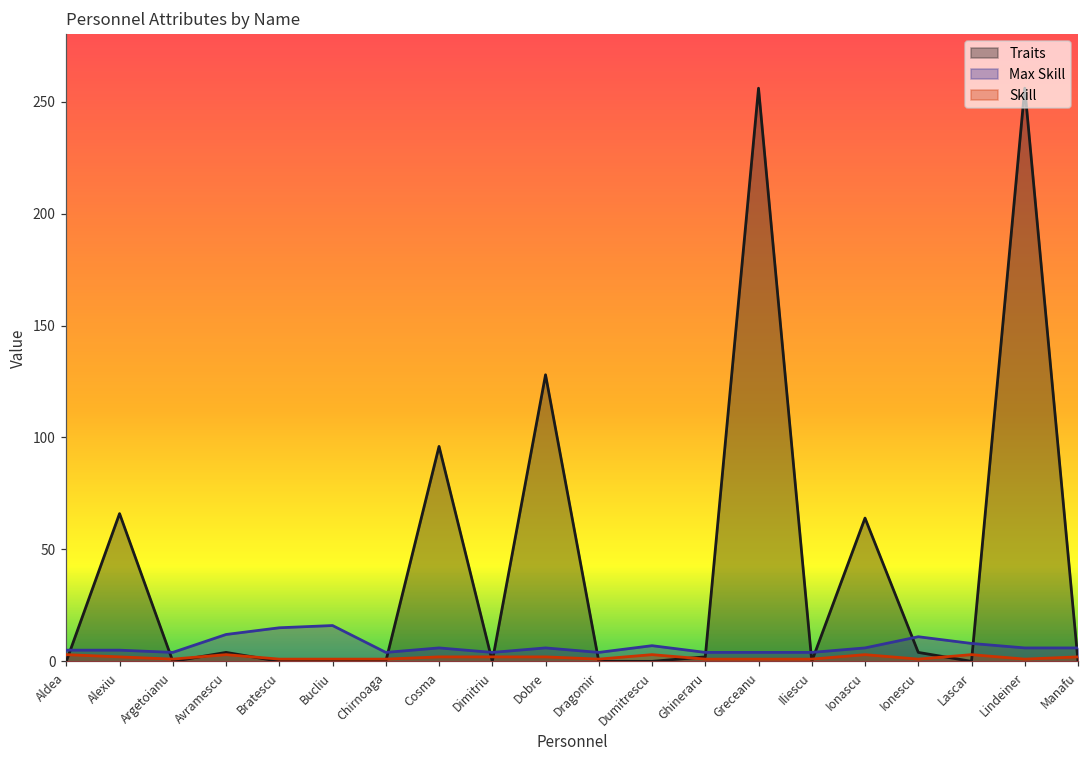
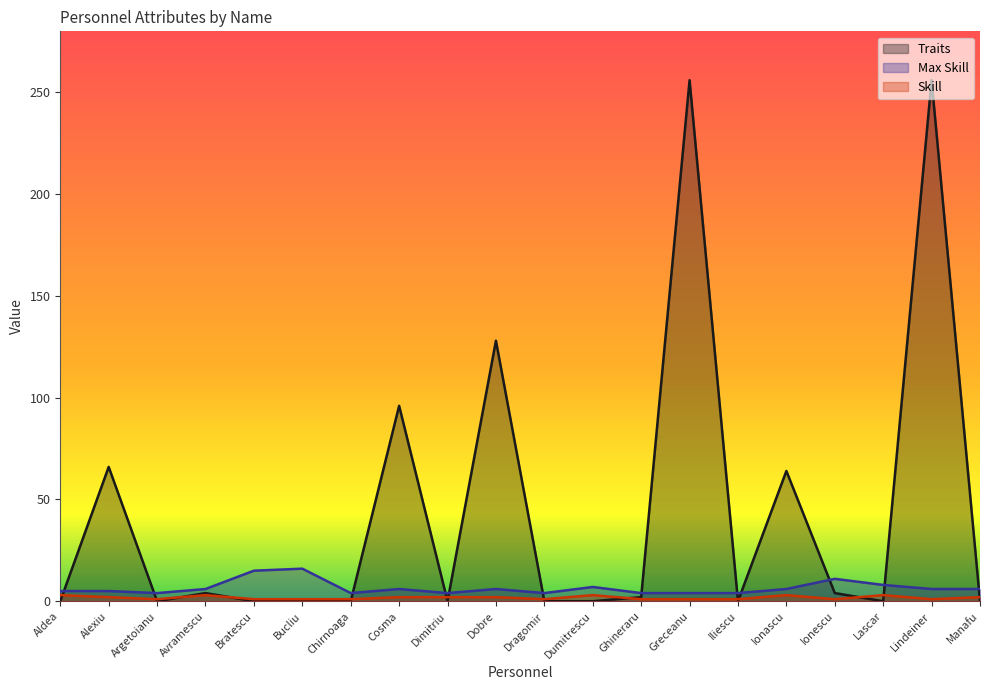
Max Skill, Avramescu: 12 -> 6
